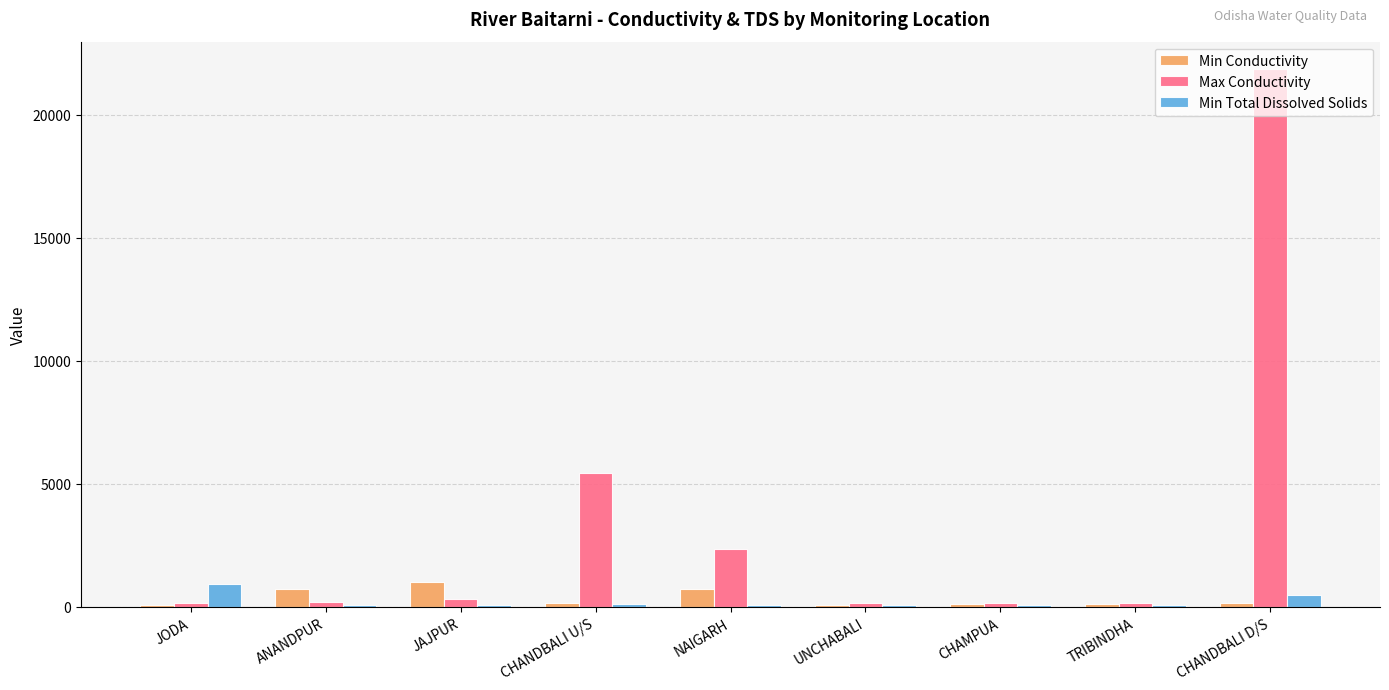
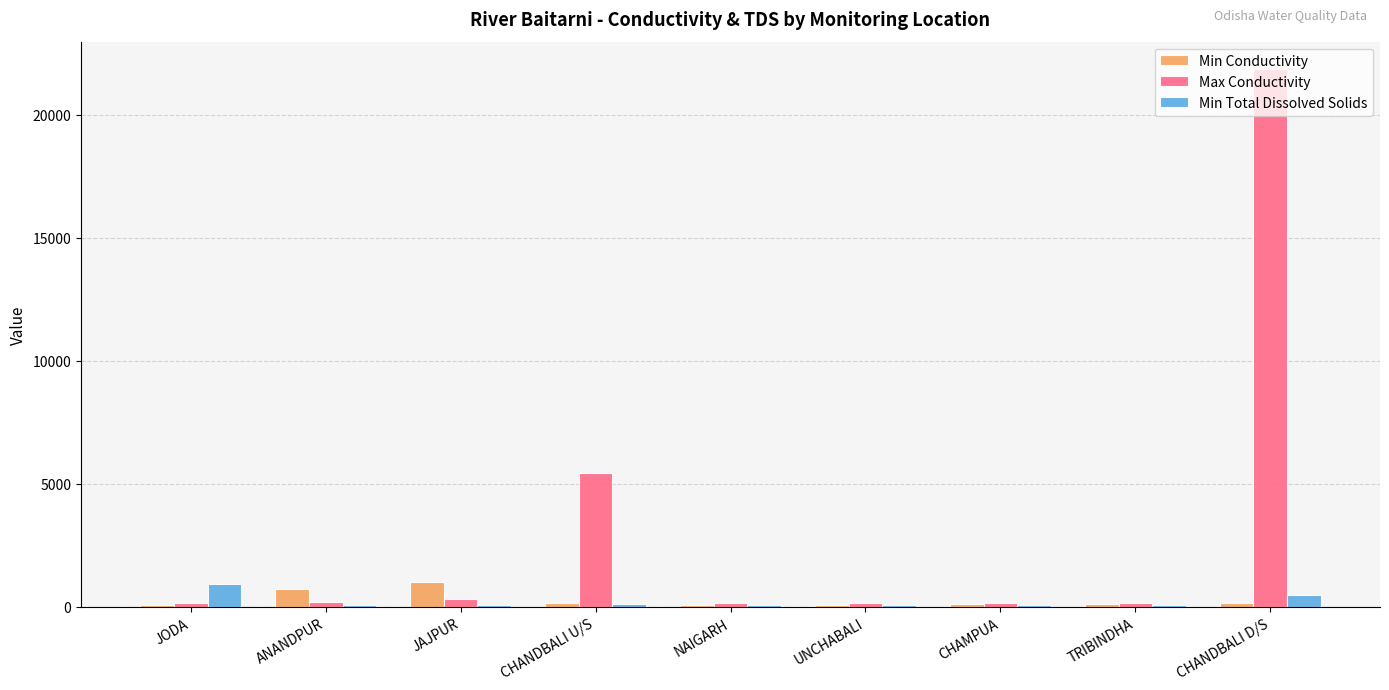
Min Conductivity, NAIGARH: 700 -> 100
Max Conductivity, NAIGARH: 2400 -> 200
